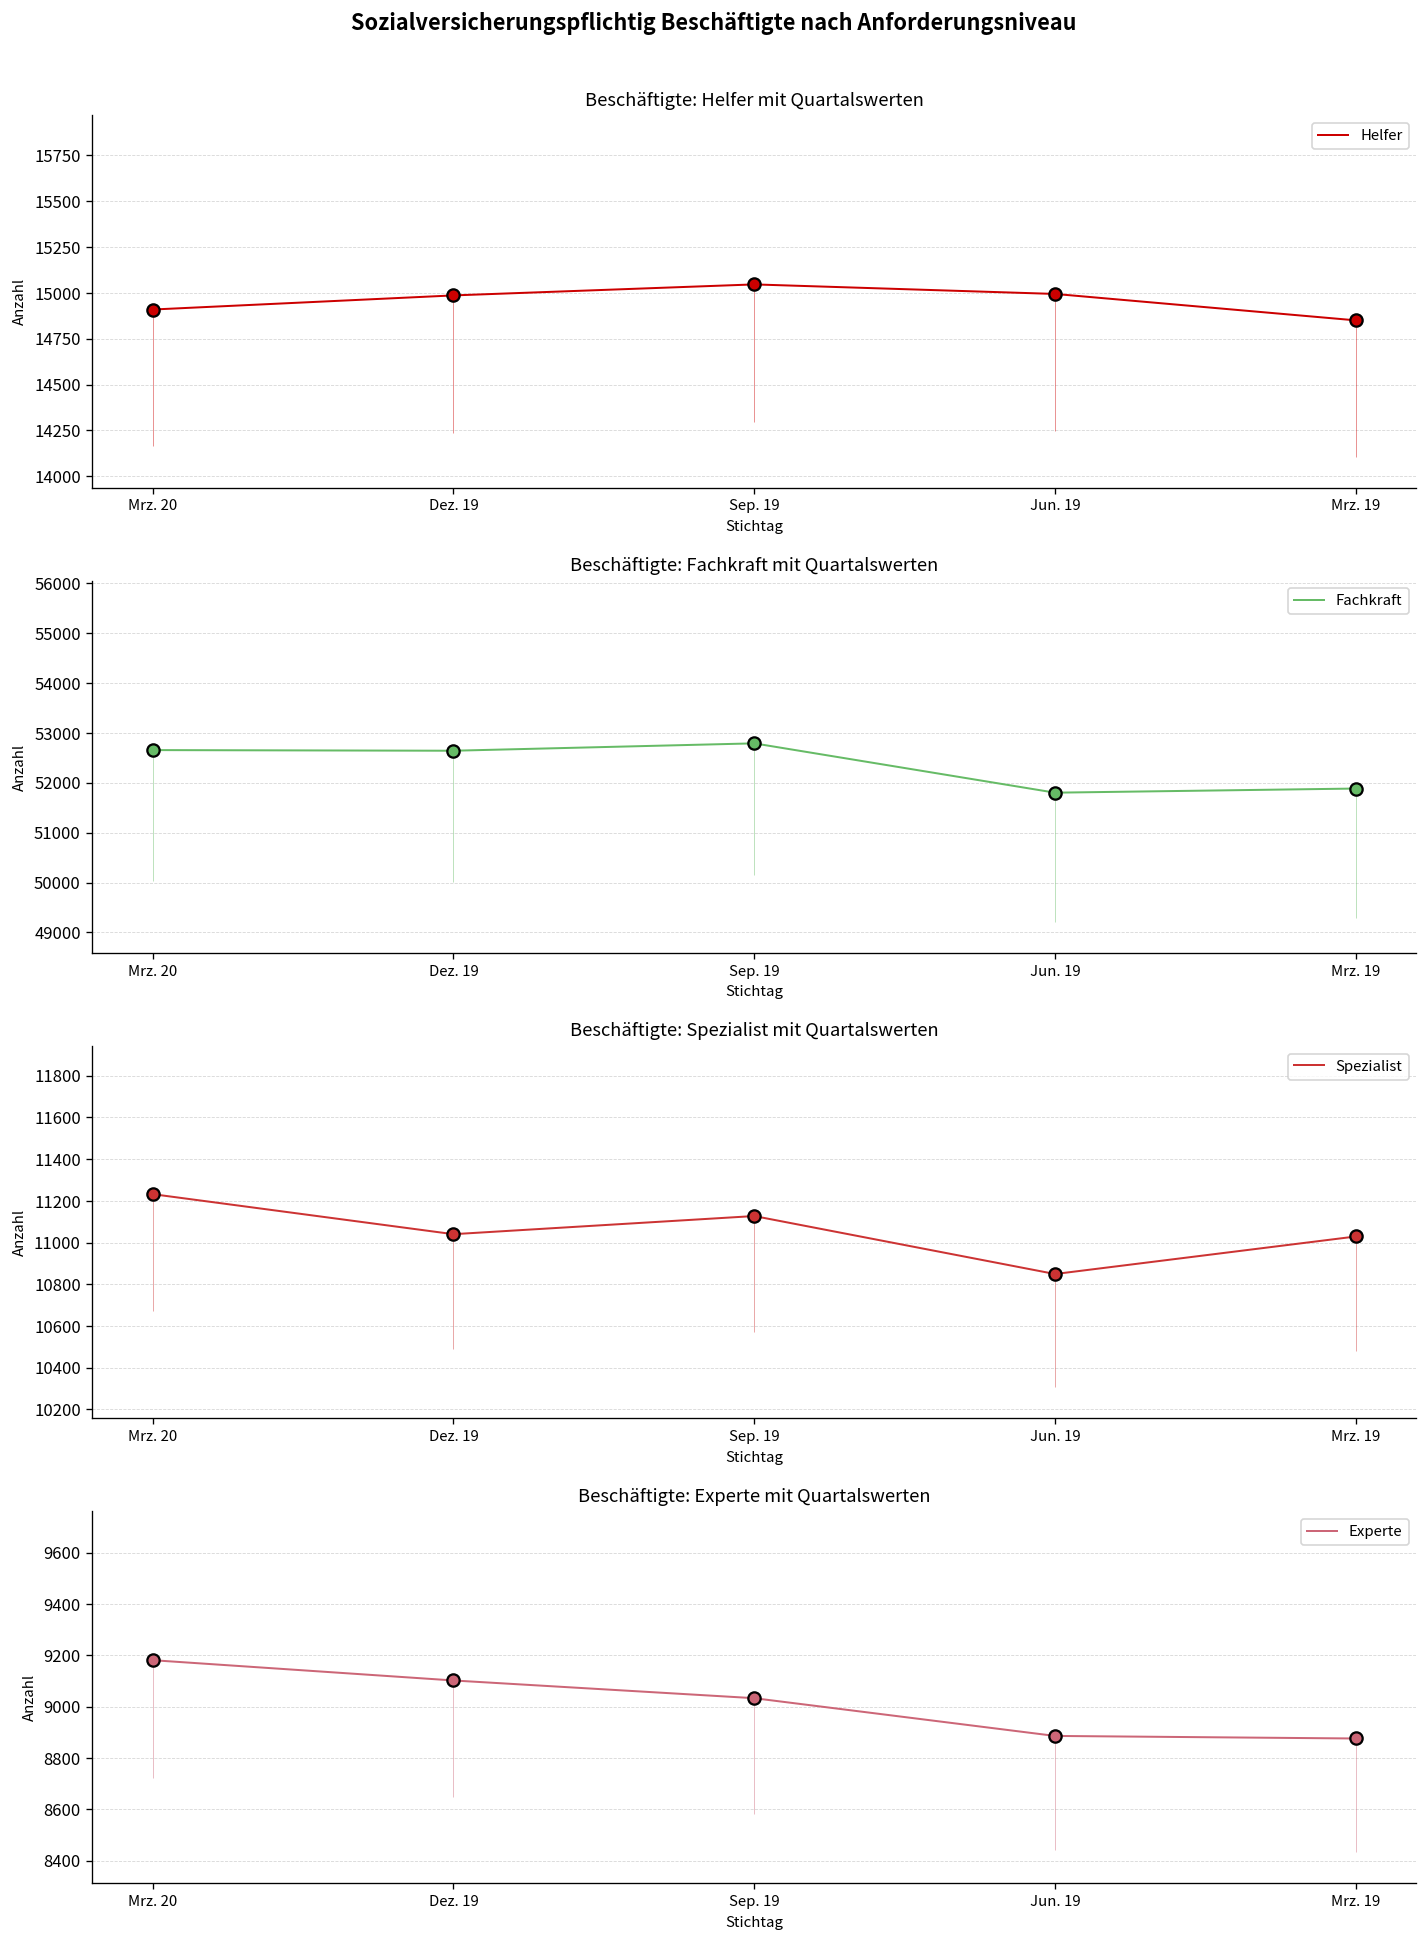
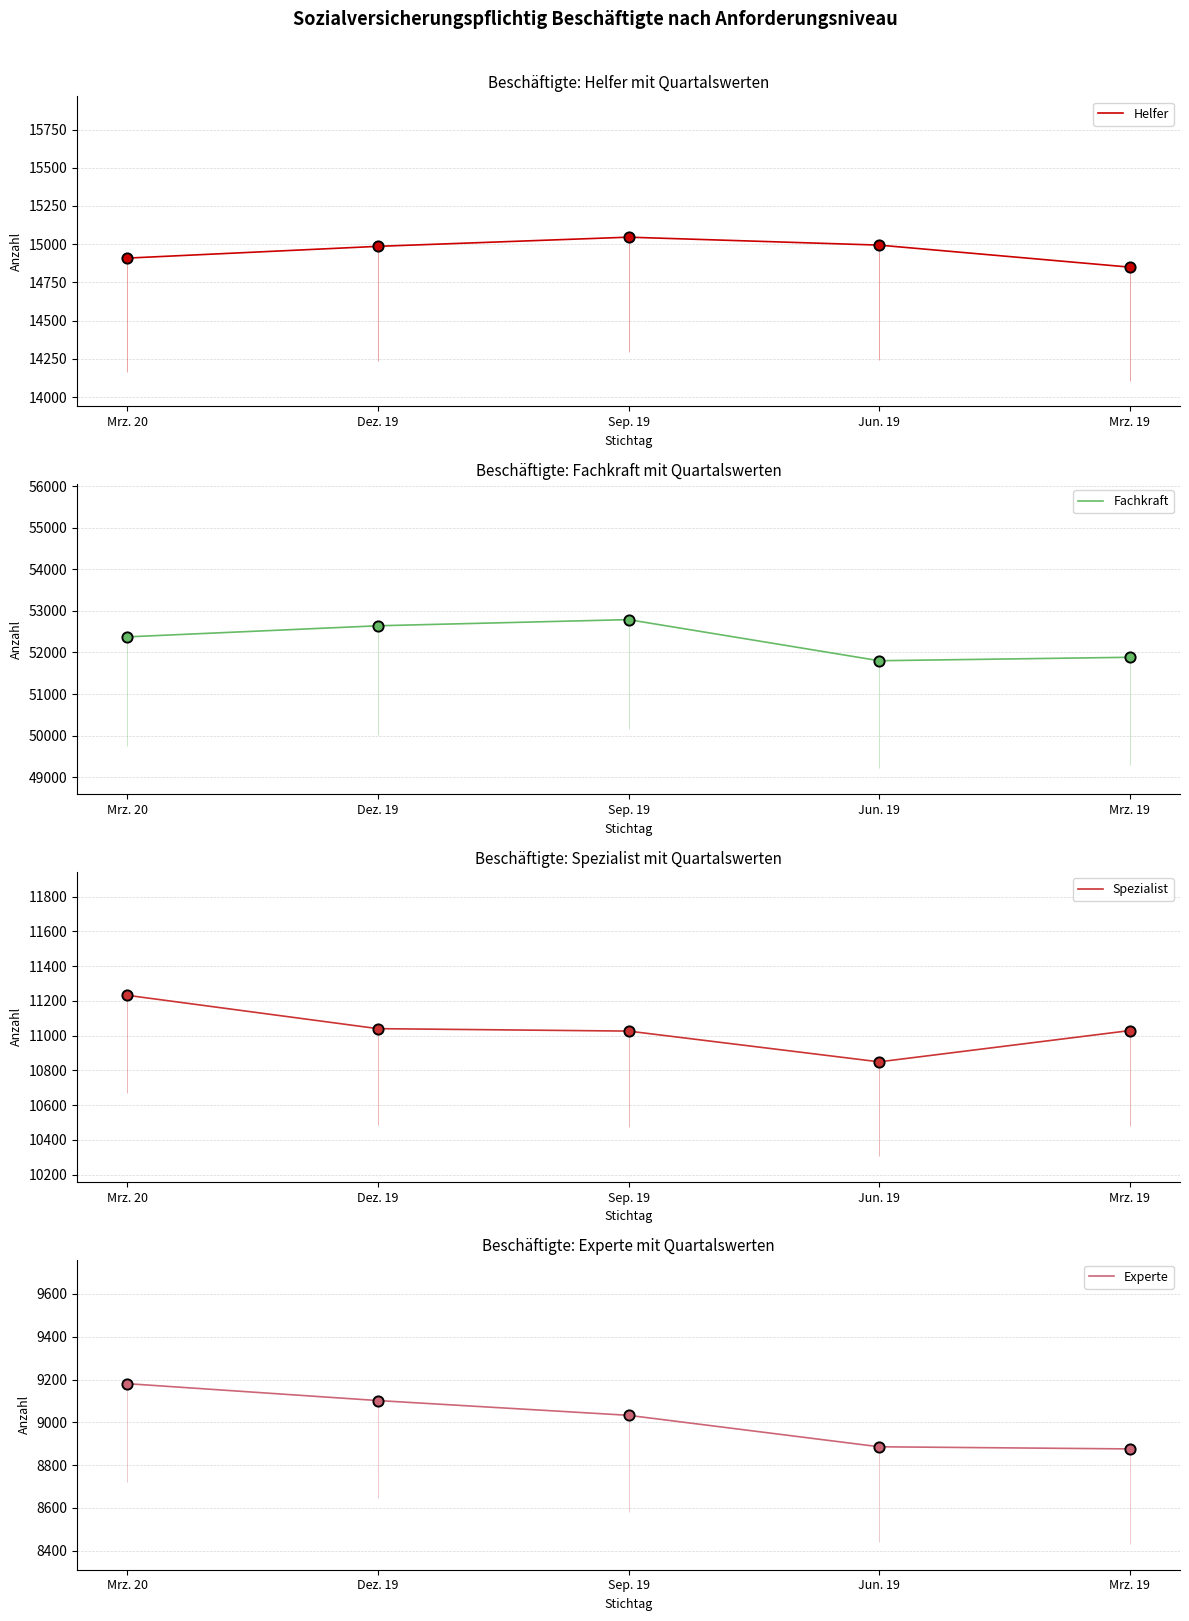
Beschäftigte: Fachkraft mit Quartalswerten, Mrz. 20: 52700 -> 52400
Beschäftigte: Spezialist mit Quartalswerten, Sep. 19: 11130 -> 11030
